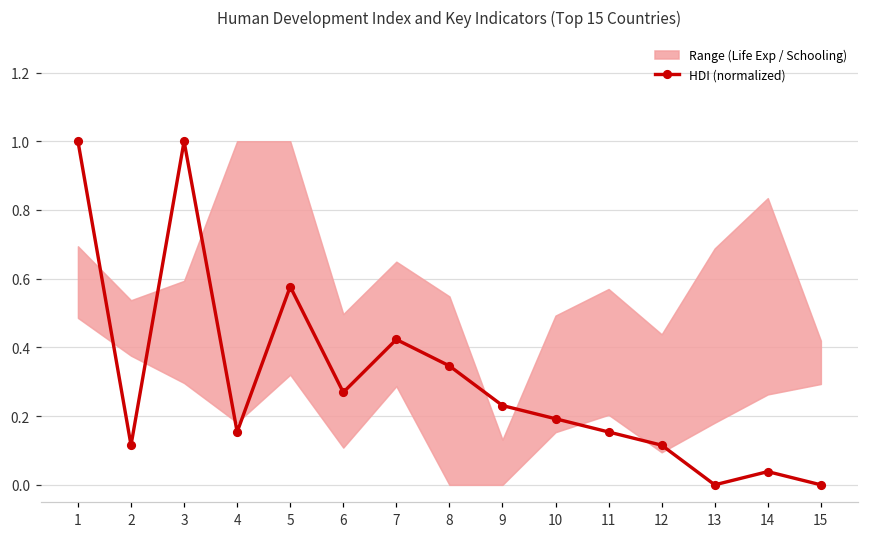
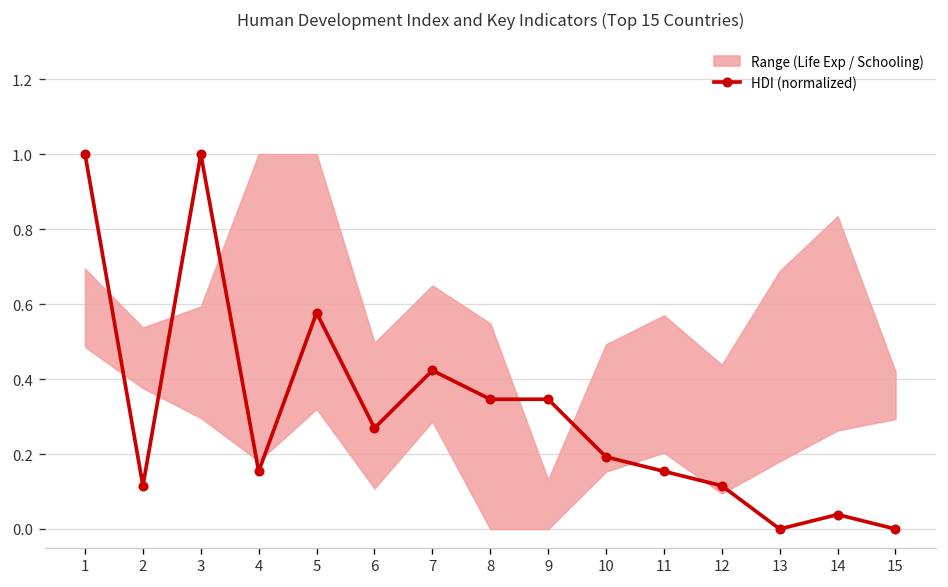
HDI (normalized), 9: 0.23 -> 0.35
